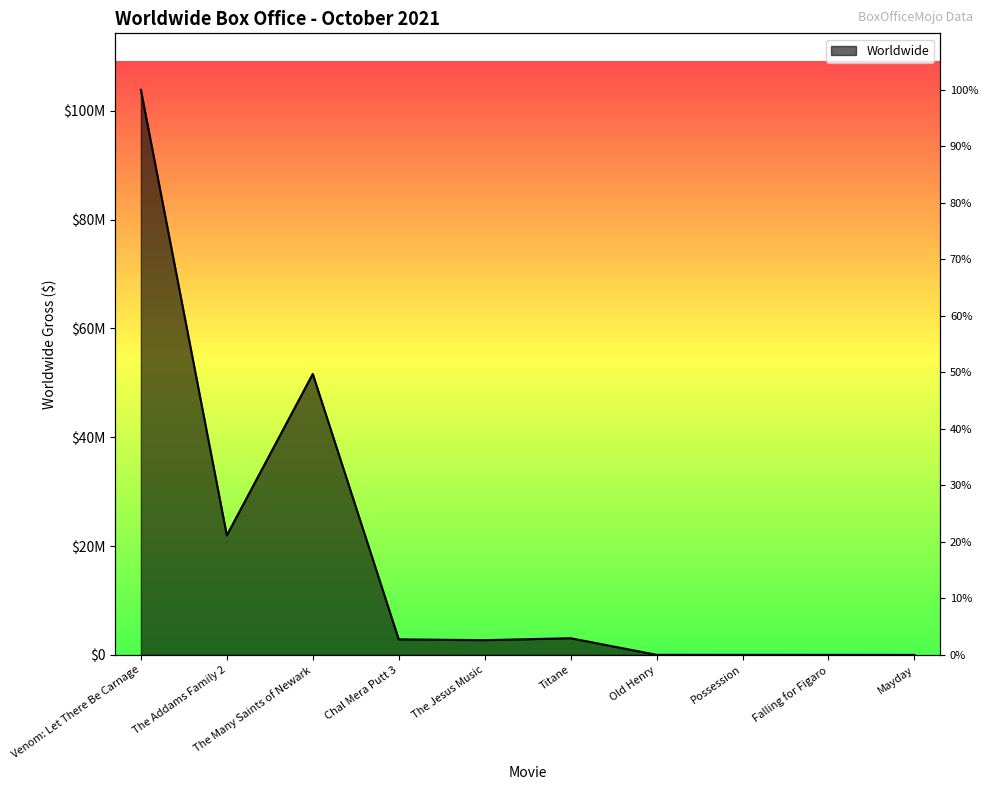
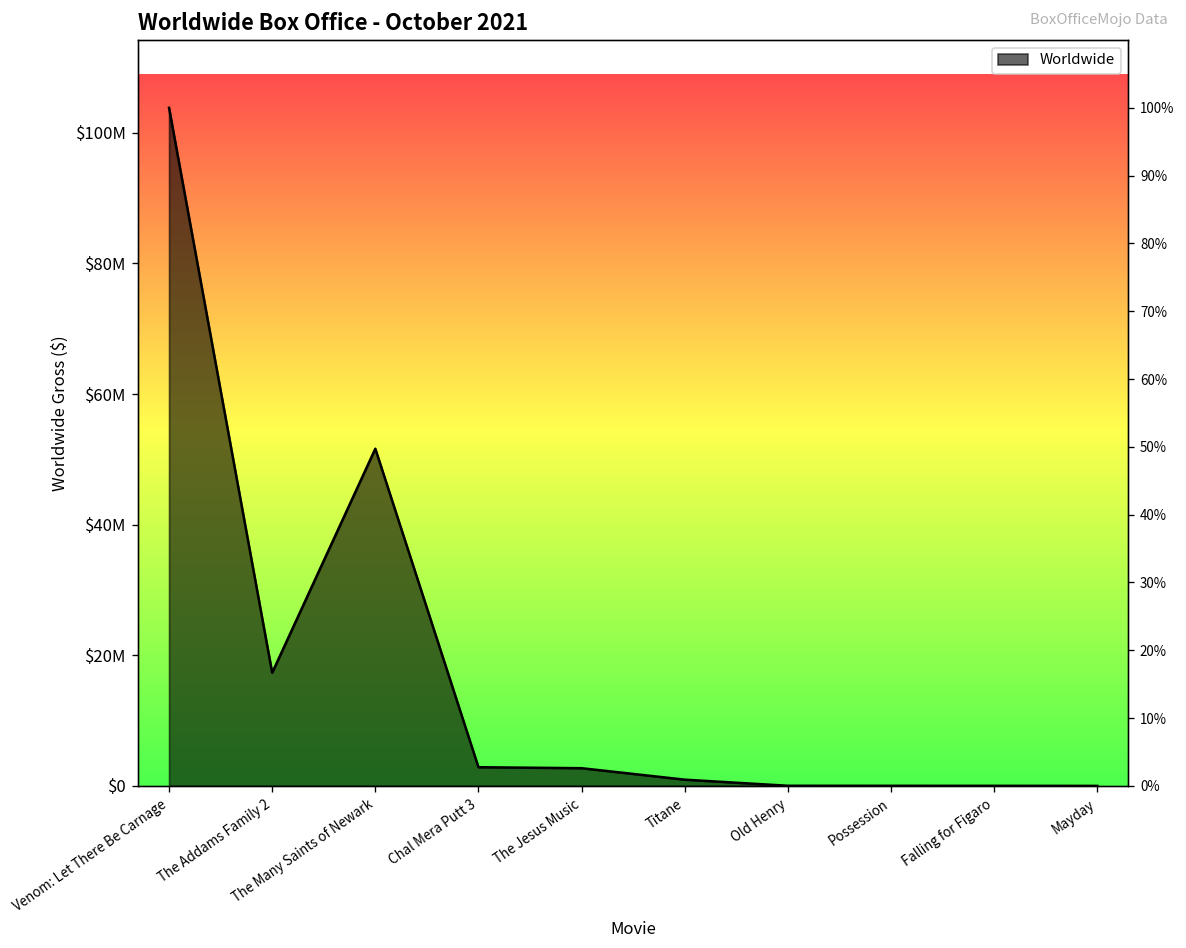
The Addams Family 2: $22000000 -> $17000000
Titane: $3000000 -> $1000000
